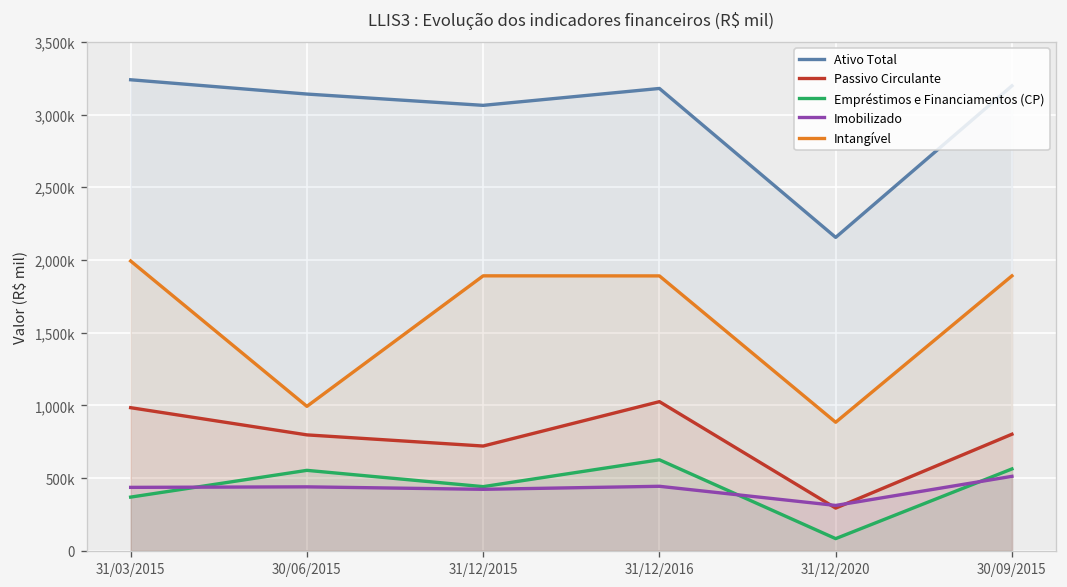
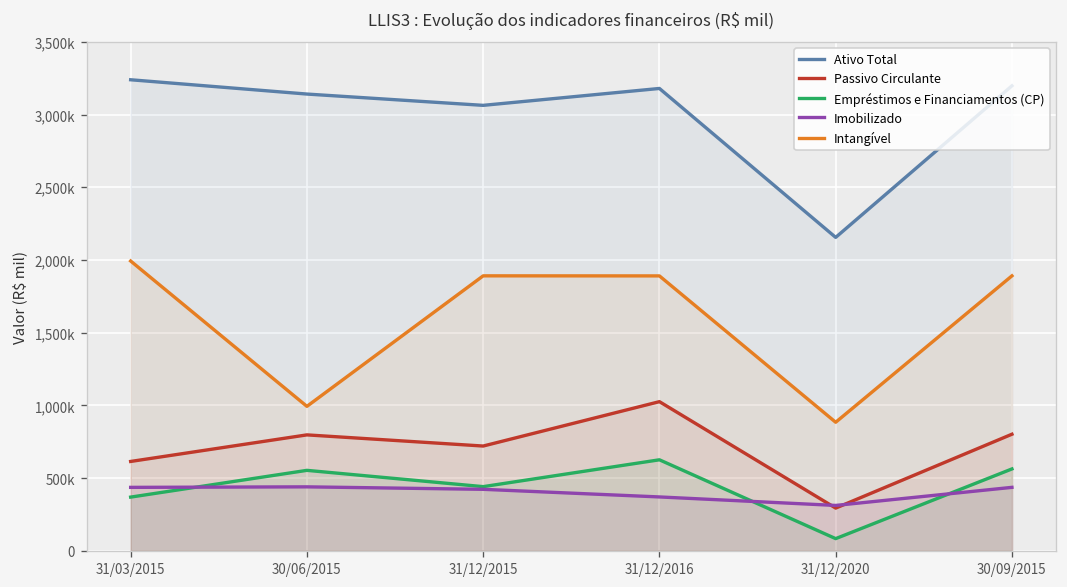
Passivo Circulante, 31/03/2015: 980,000 -> 610,000
Imobilizado, 31/12/2016: 440,000 -> 370,000
Imobilizado, 30/09/2015: 510,000 -> 440,000
